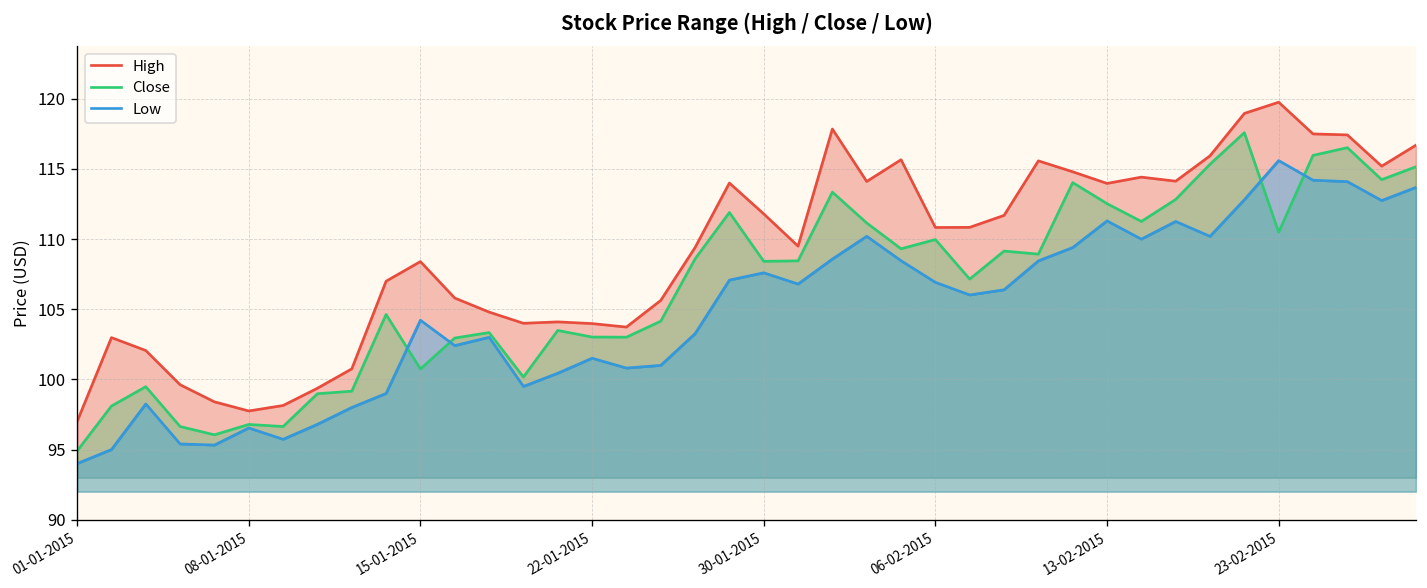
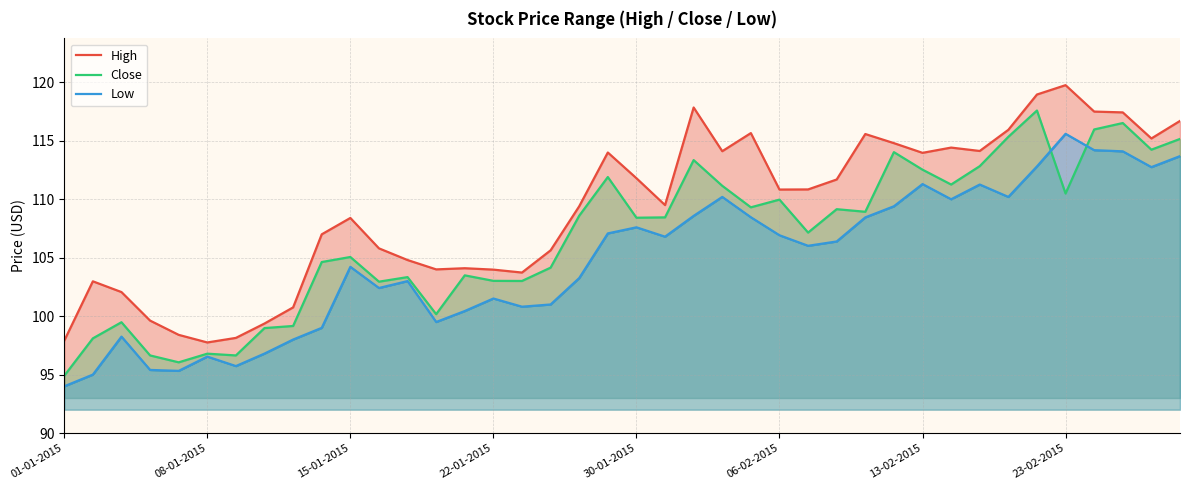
High, 01-01-2015: 97.0 -> 97.9
Close, 15-01-2015: 100.7 -> 105.1
